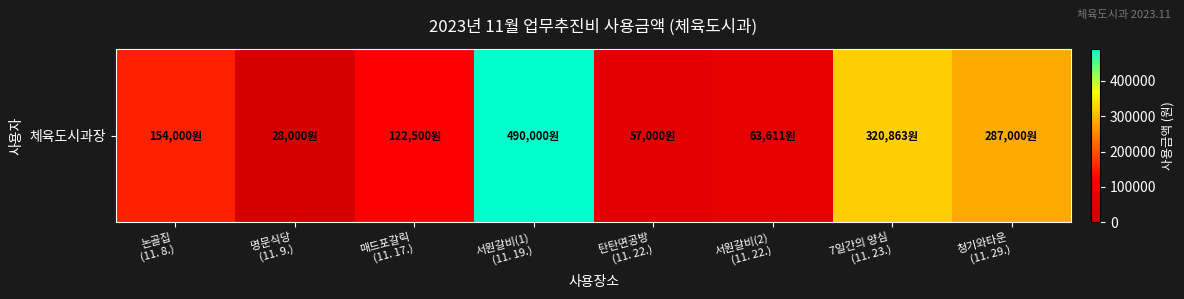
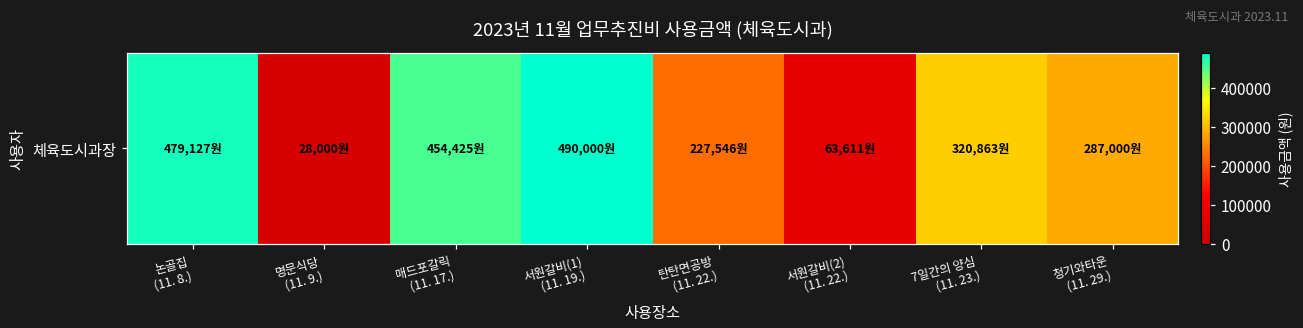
체육도시과장, 논골집 (11. 8.): 154,000원 -> 479,127원
체육도시과장, 매드포갈릭 (11. 17.): 122,500원 -> 454,425원
체육도시과장, 탄탄면공방 (11. 22.): 57,000원 -> 227,546원
